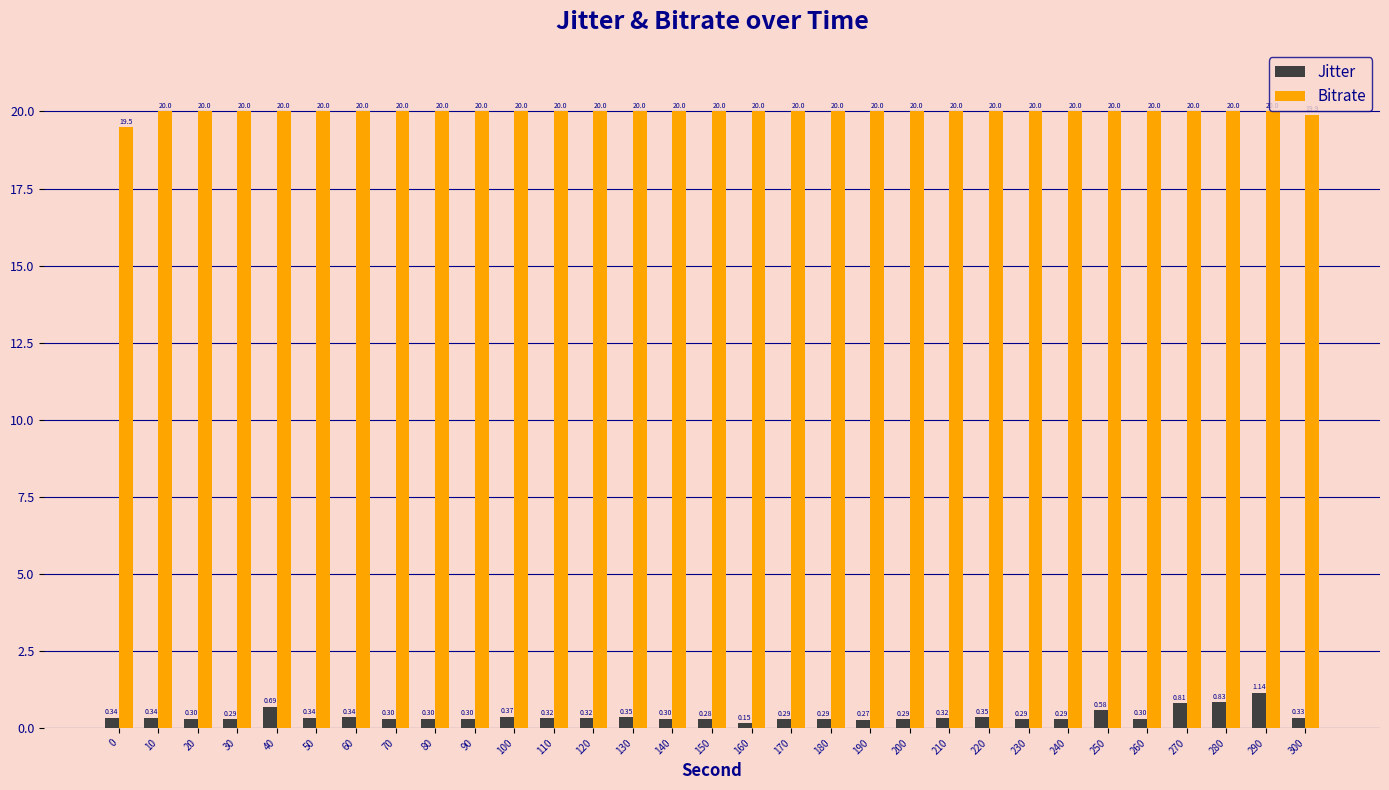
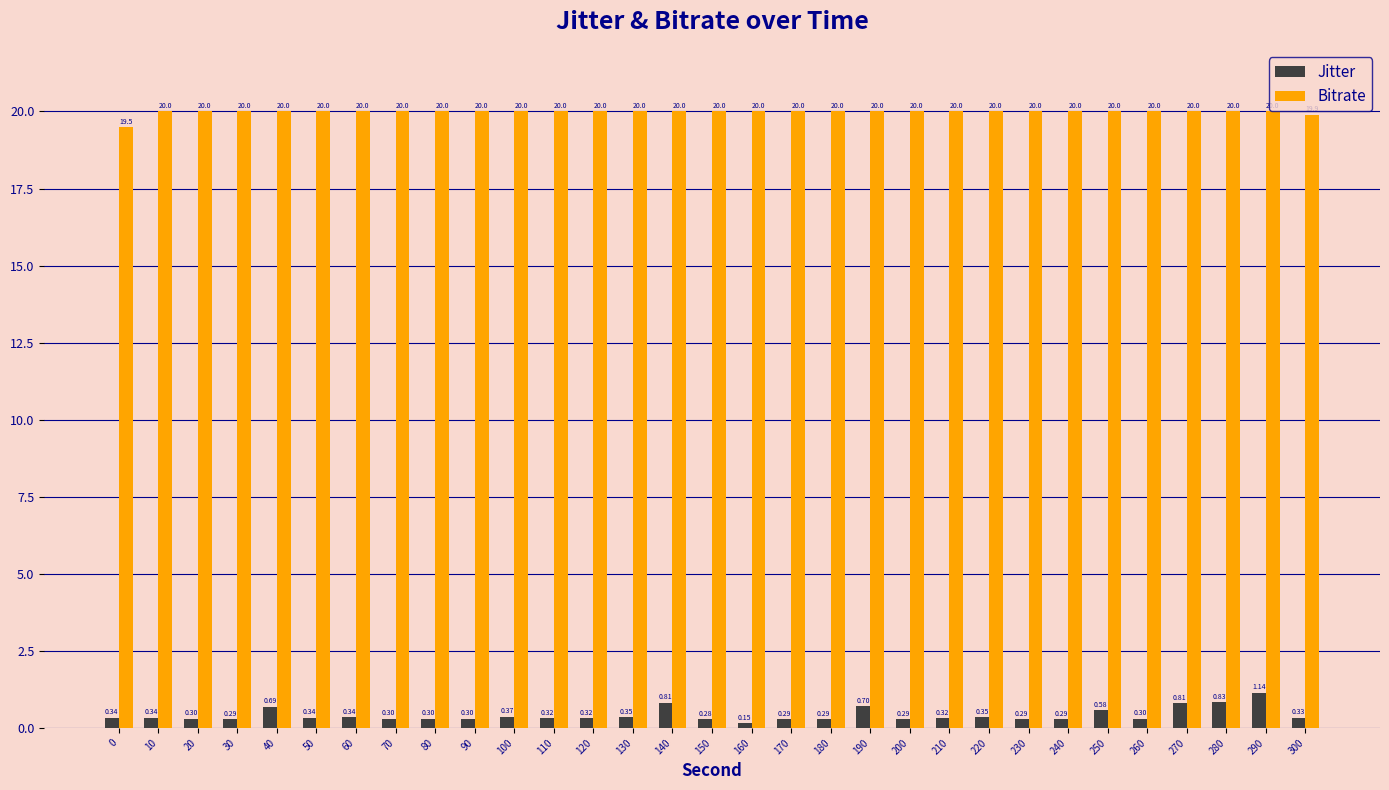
Jitter, 140: 0.30 -> 0.81
Jitter, 190: 0.27 -> 0.70
